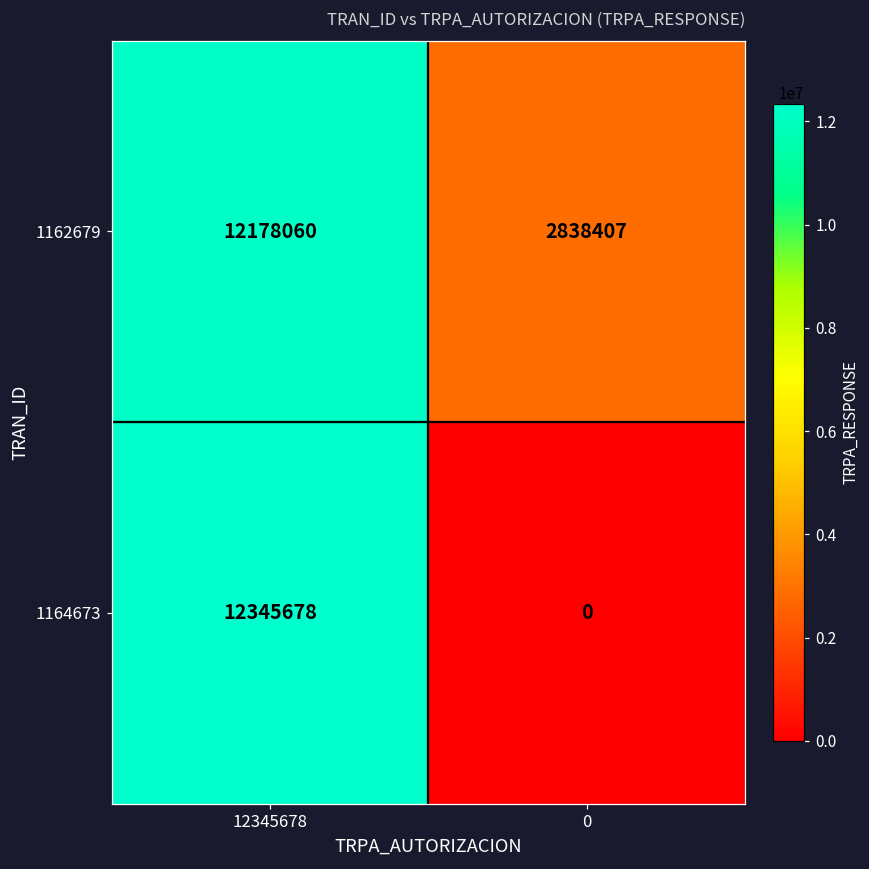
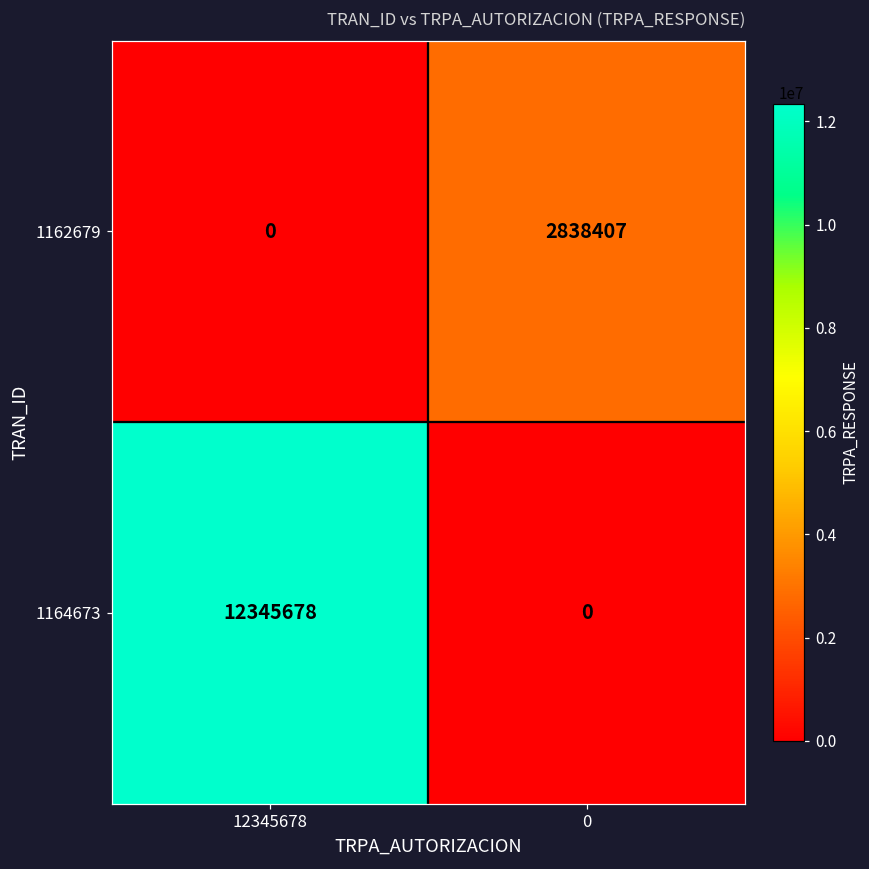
1162679, 12345678: 12178060 -> 0
